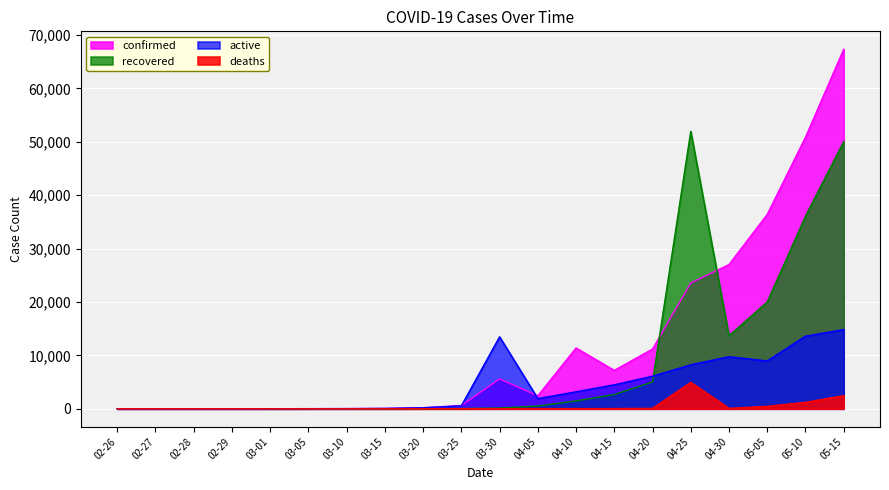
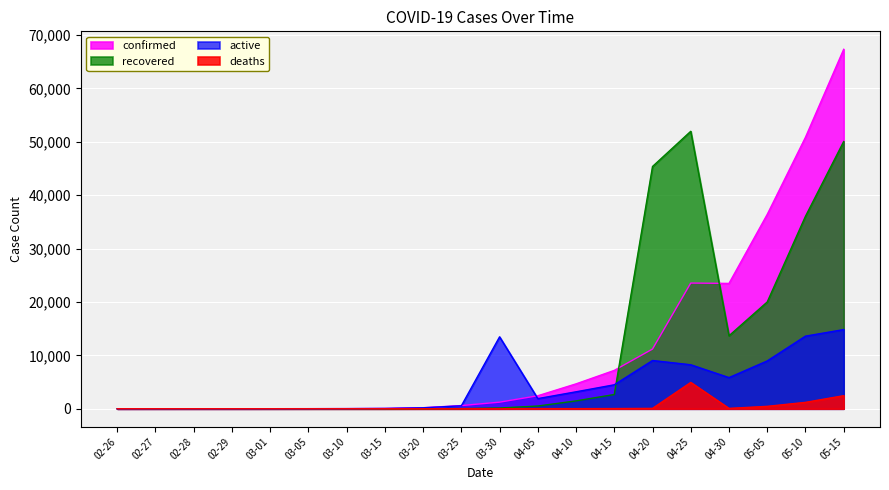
confirmed, 03-30: 6,000 -> 1,000
confirmed, 04-10: 11,000 -> 5,000
recovered, 04-20: 5,000 -> 45,000
active, 04-20: 6,000 -> 9,000
confirmed, 04-30: 27,000 -> 23,000
active, 04-30: 10,000 -> 6,000
